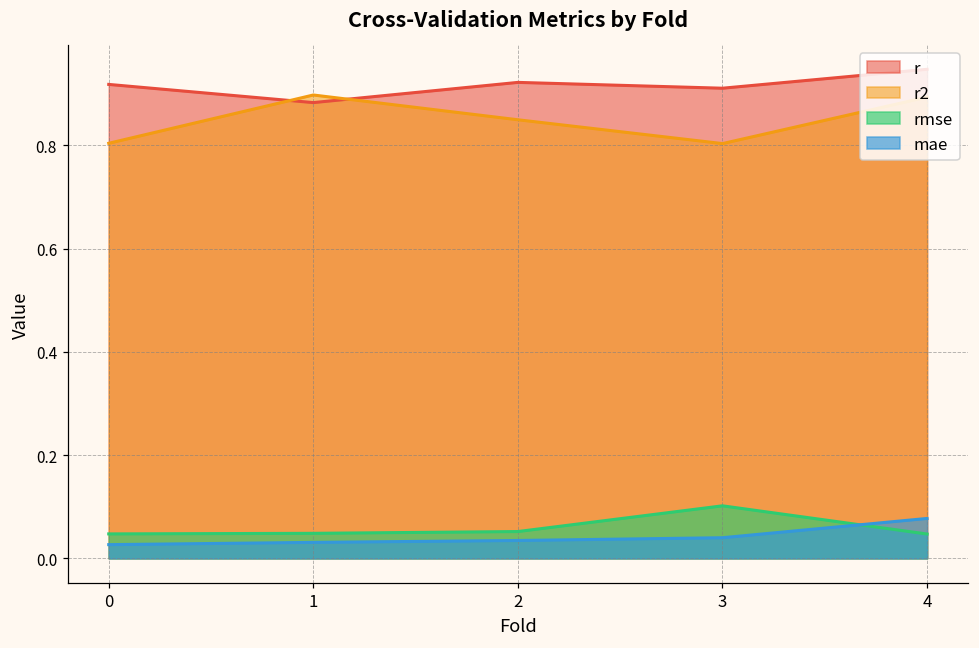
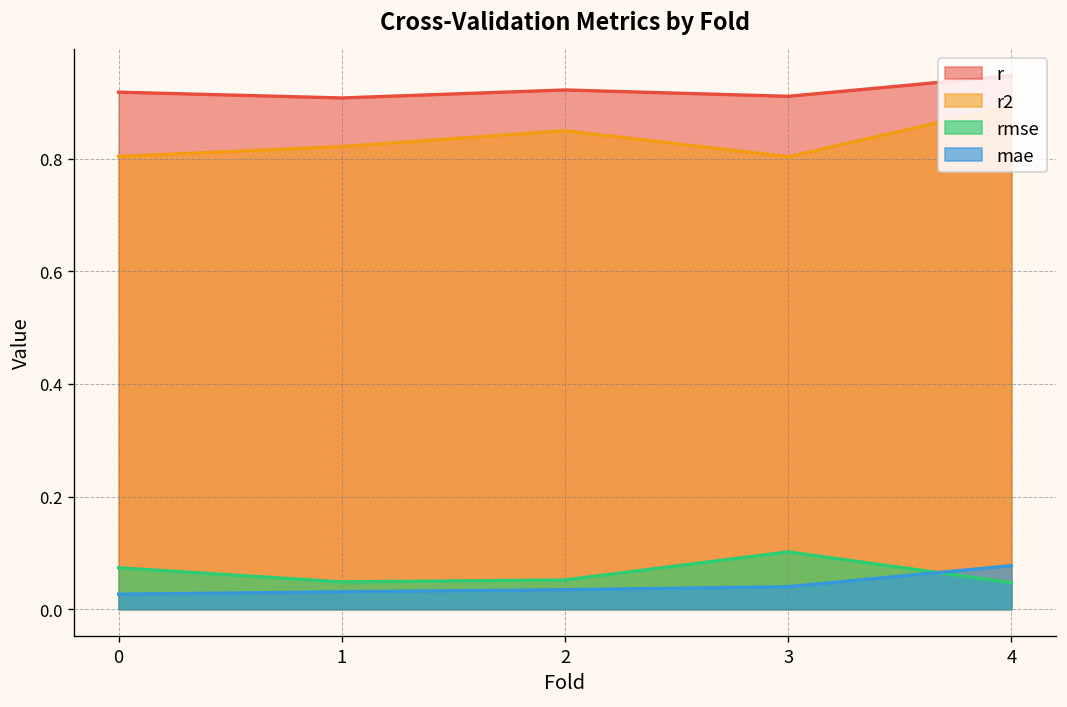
rmse, 0: 0.05 -> 0.07
r, 1: 0.88 -> 0.91
r2, 1: 0.90 -> 0.82
